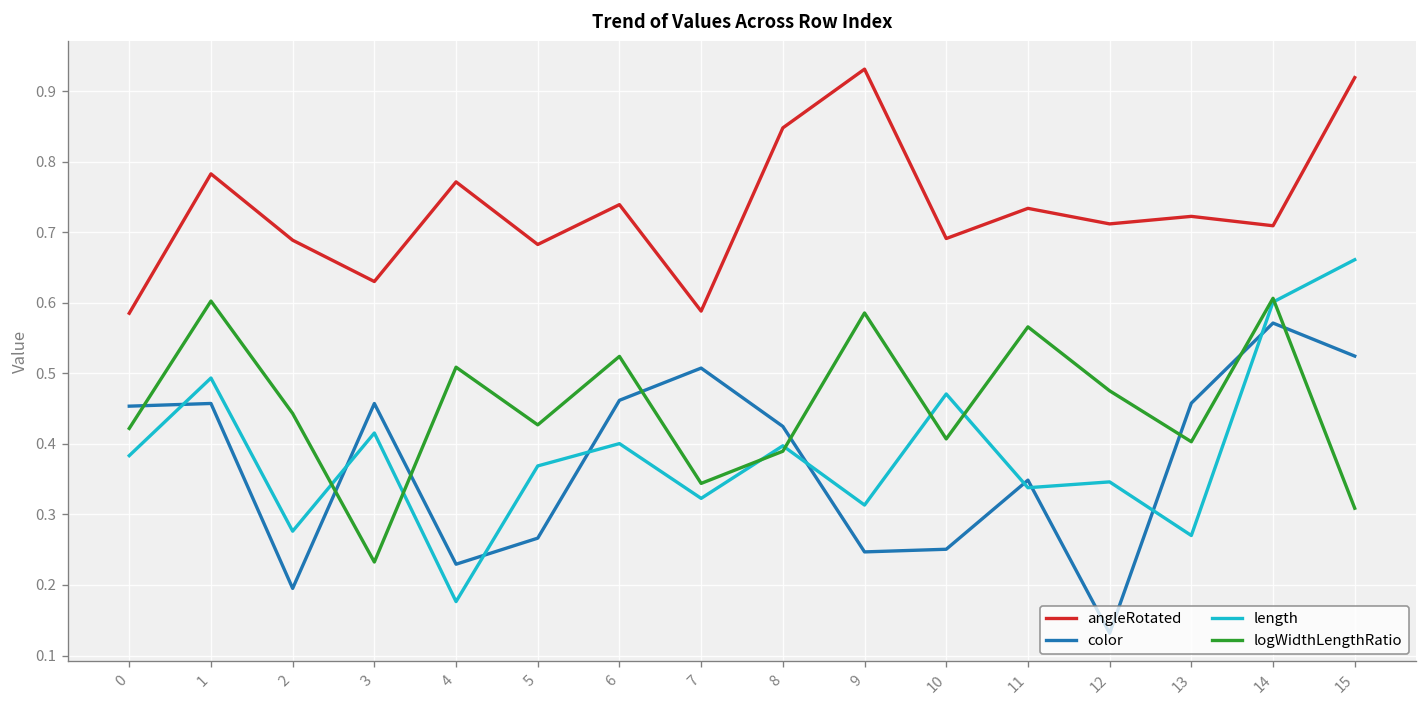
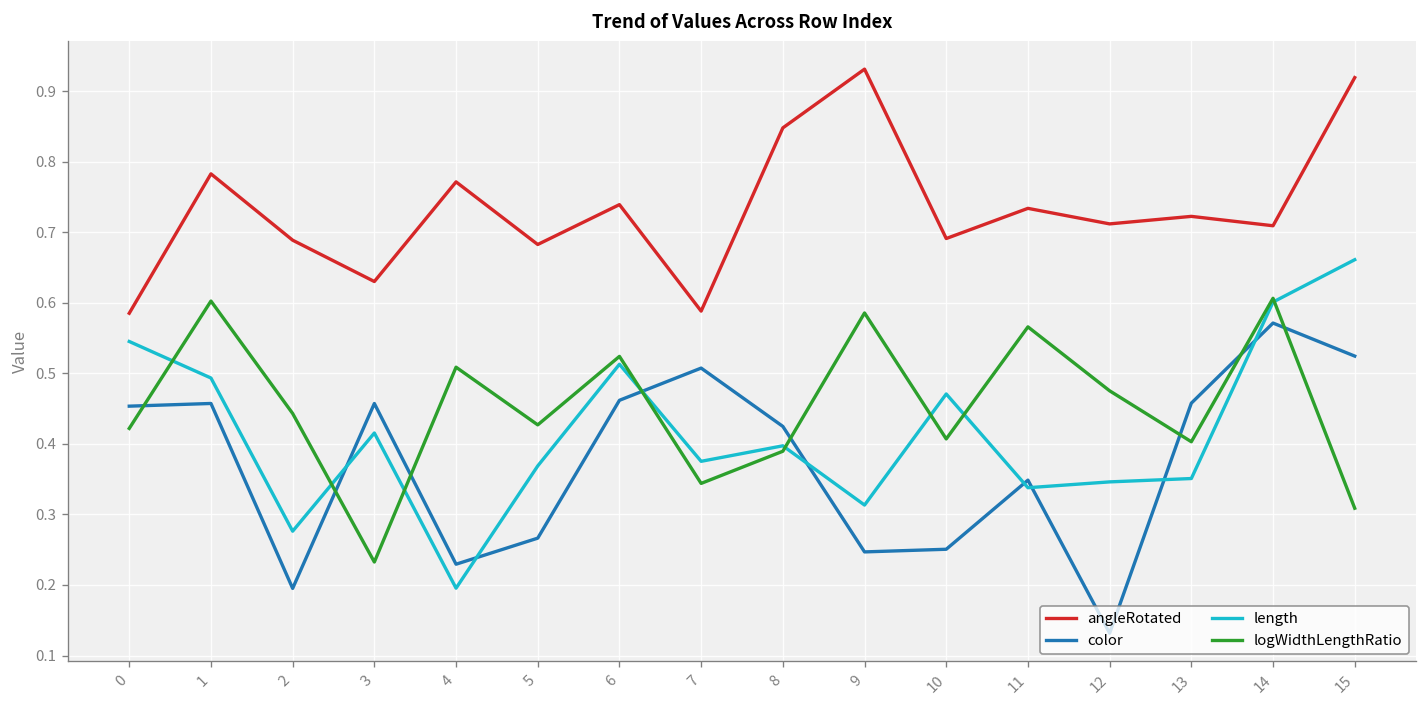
length, 0: 0.38 -> 0.55
length, 4: 0.18 -> 0.20
length, 6: 0.40 -> 0.51
length, 7: 0.32 -> 0.38
length, 13: 0.27 -> 0.35
